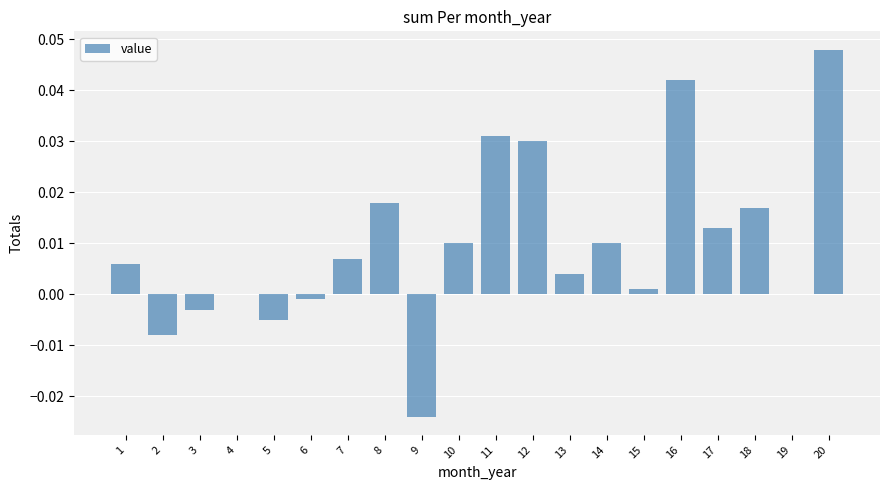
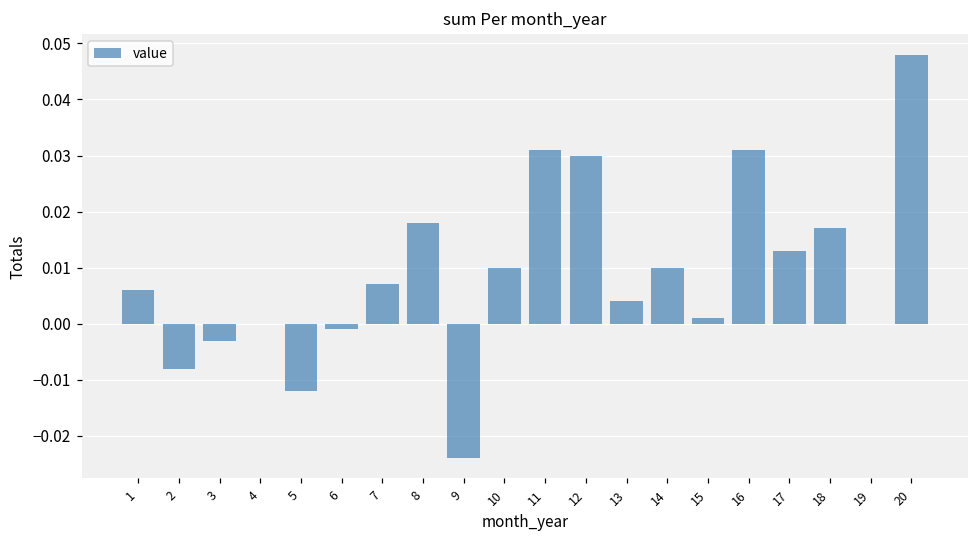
5: -0.005 -> -0.012
16: 0.042 -> 0.031
